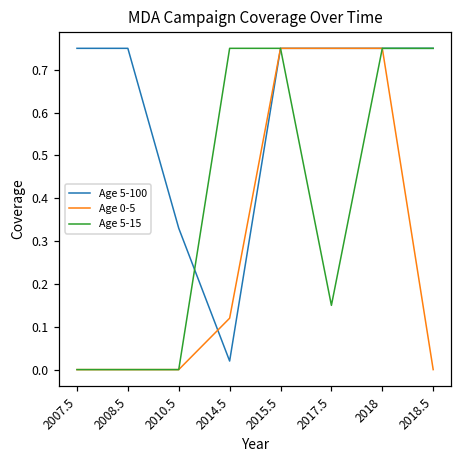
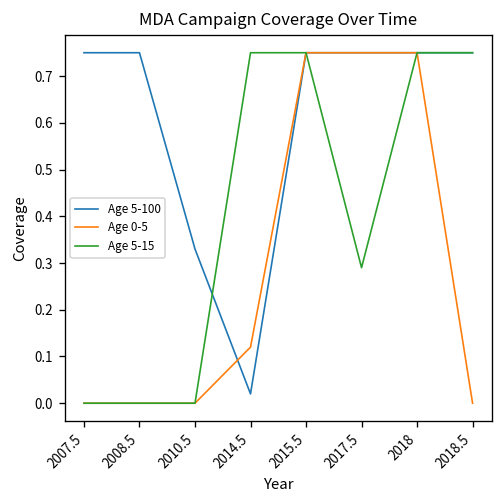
Age 5-15, 2017.5: 0.15 -> 0.29
